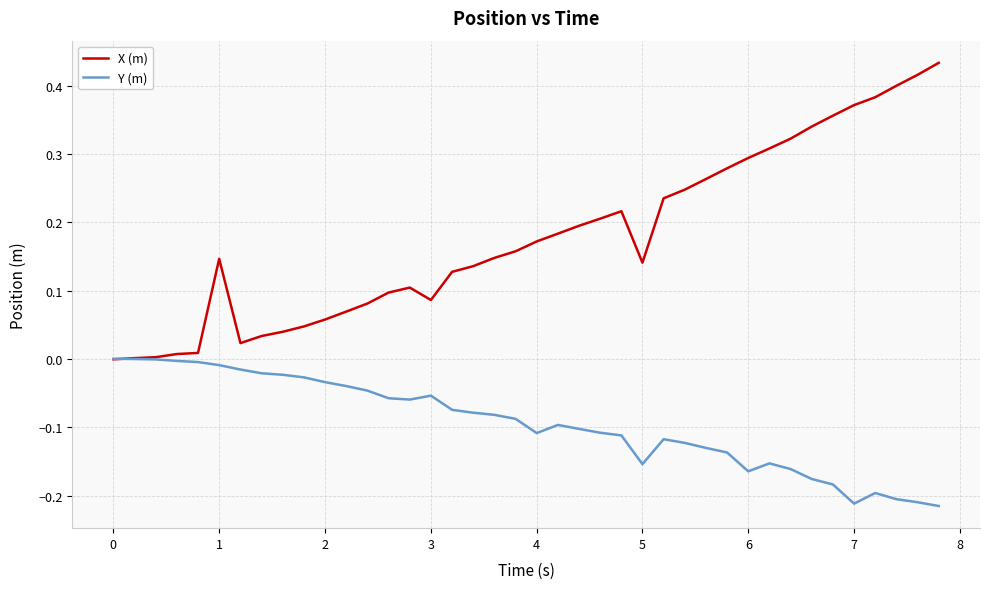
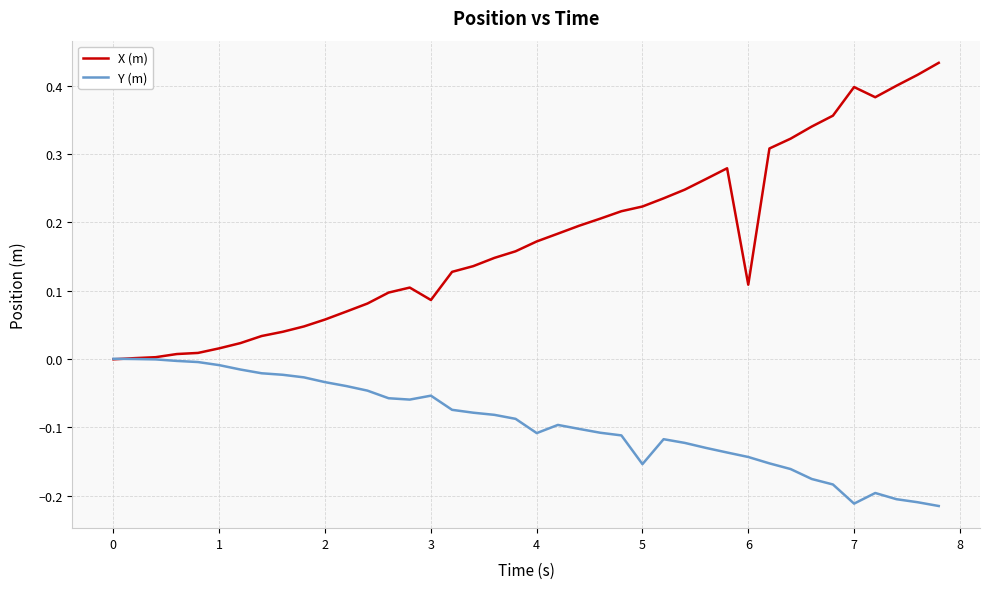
X (m), 1: 0.15 -> 0.02
X (m), 5: 0.14 -> 0.22
X (m), 6: 0.29 -> 0.11
Y (m), 6: -0.16 -> -0.14
X (m), 7: 0.37 -> 0.40
